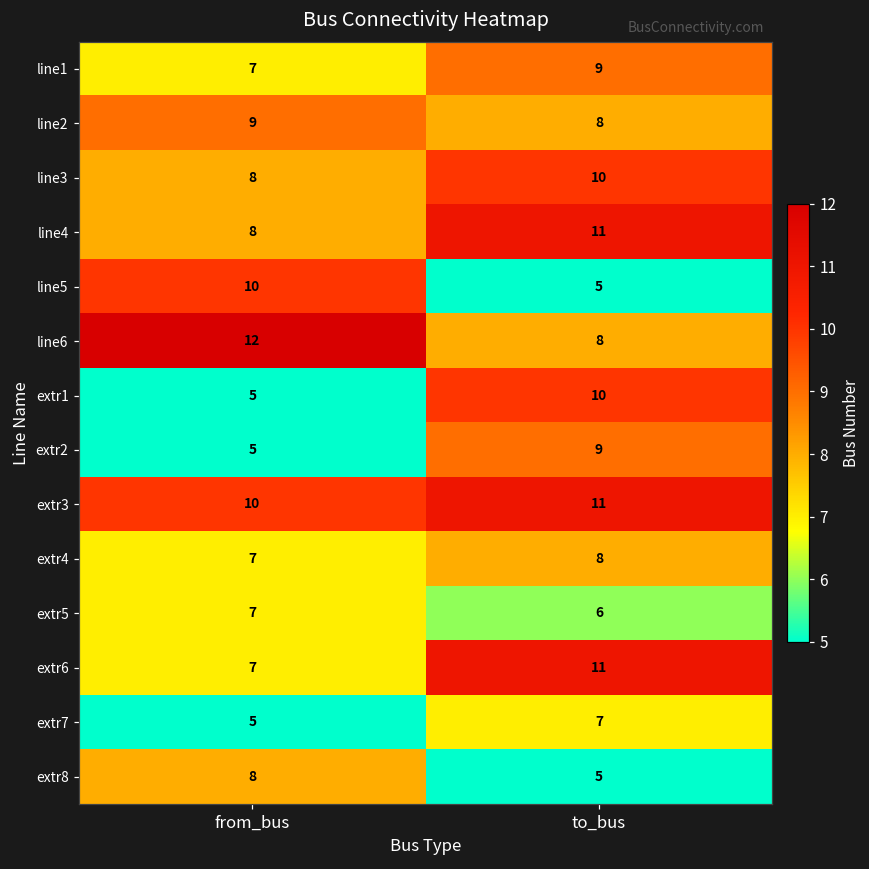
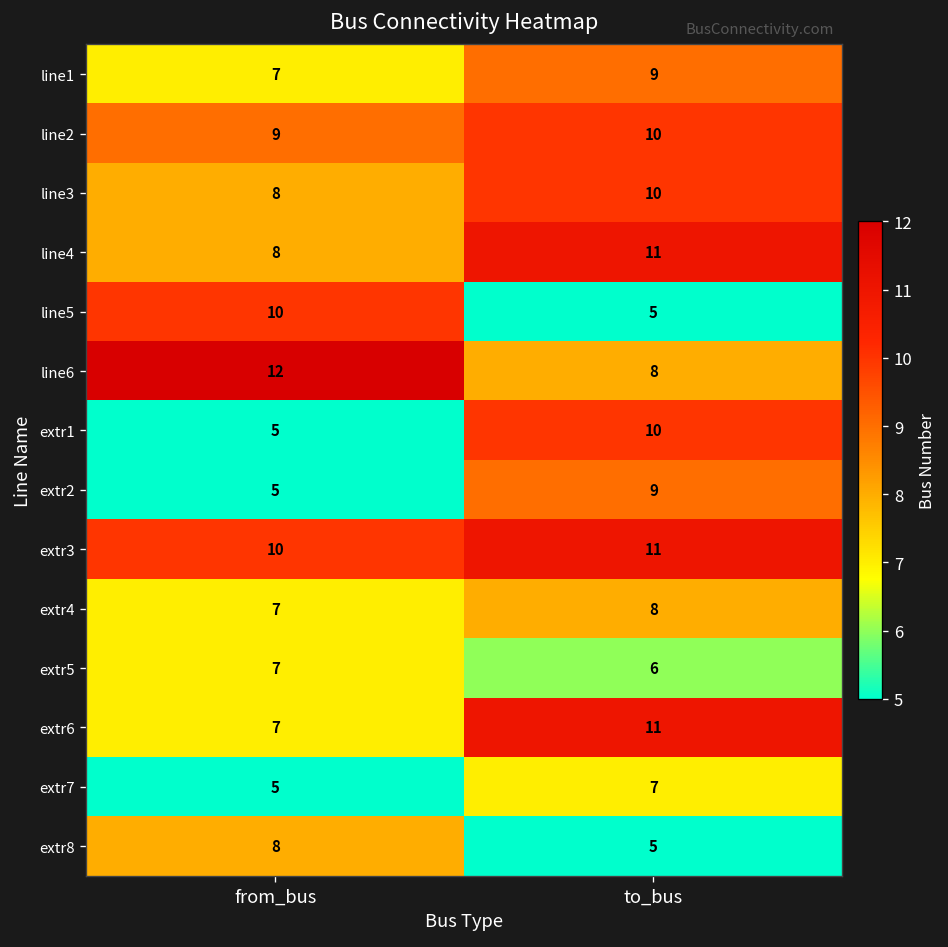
line2, to_bus: 8 -> 10
